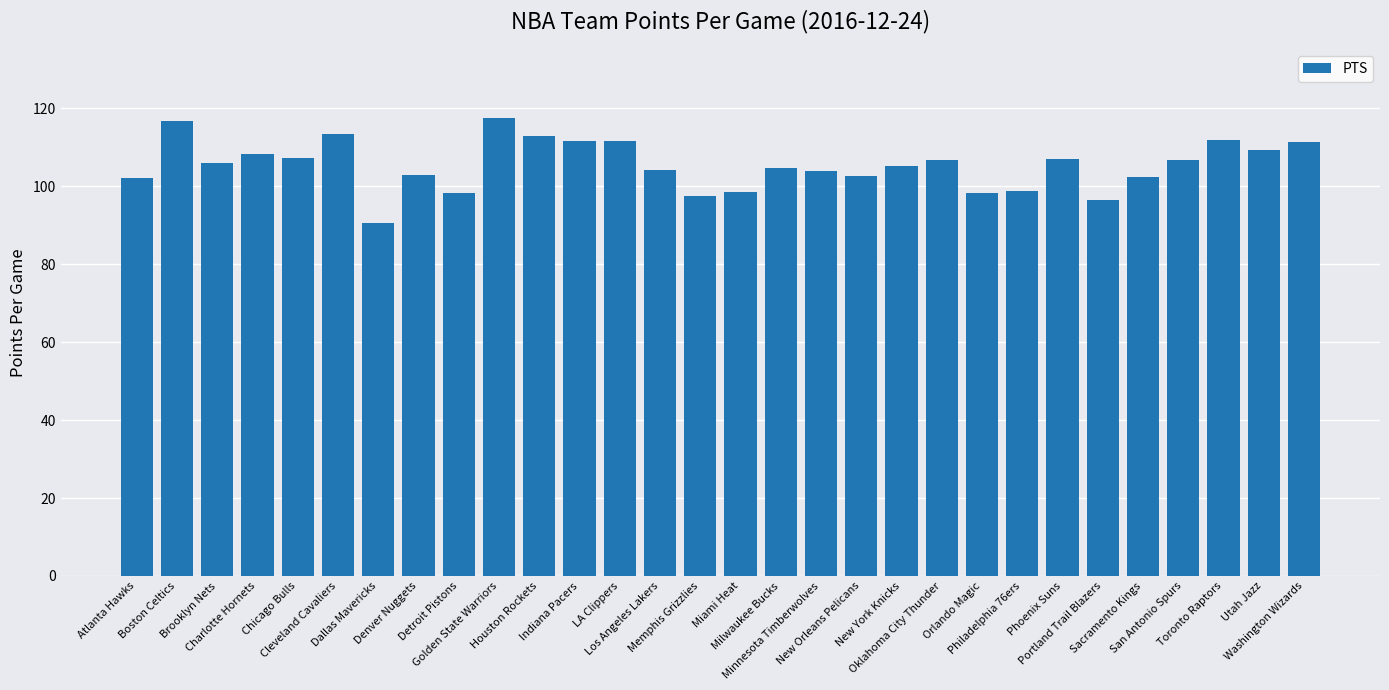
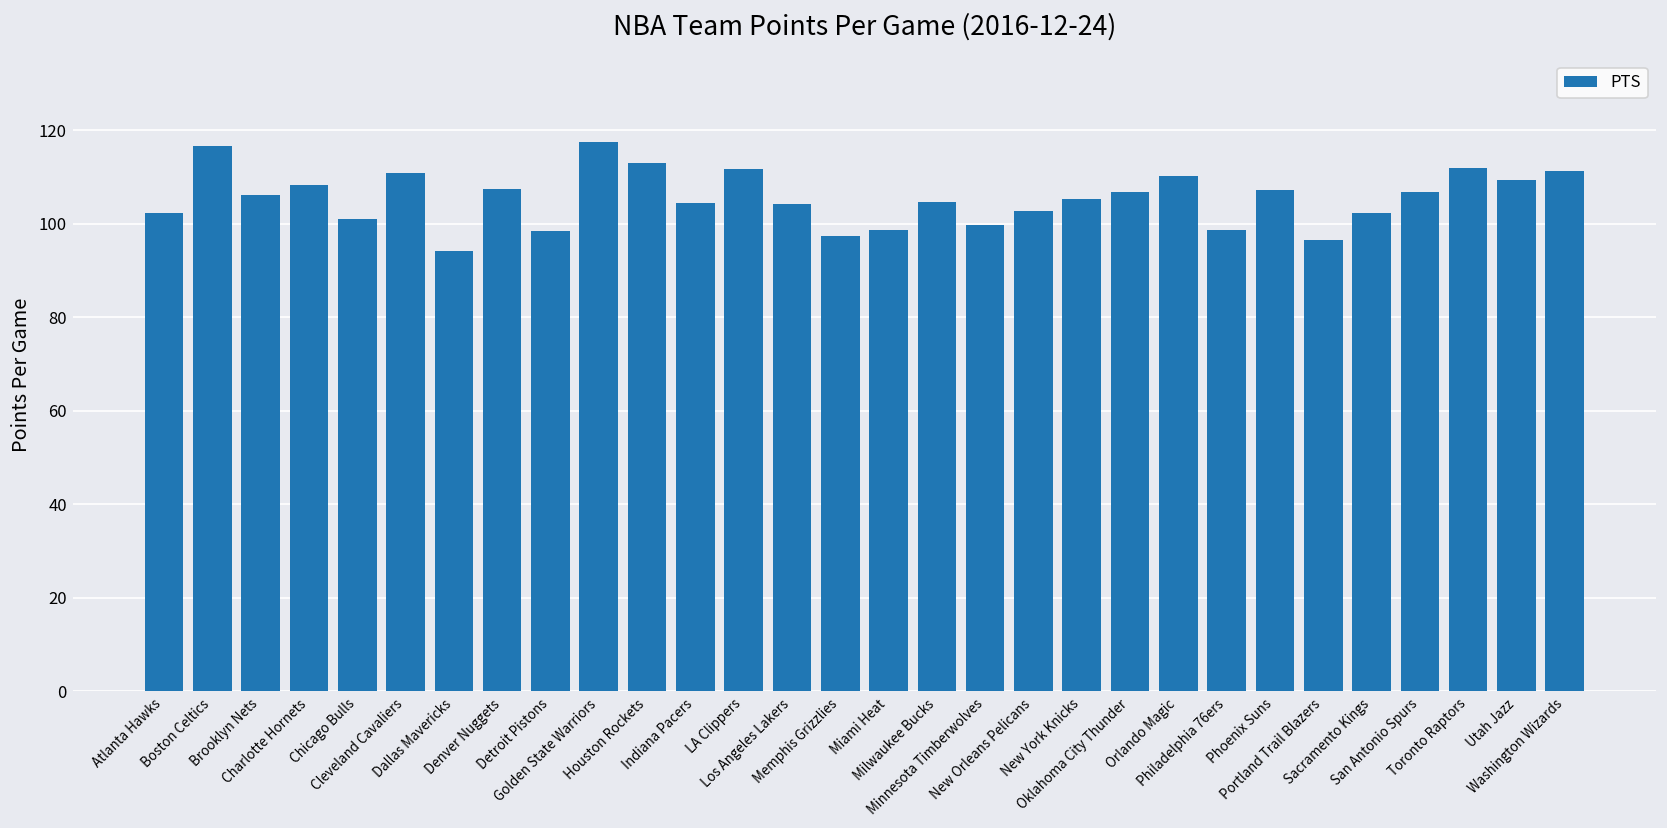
Chicago Bulls: 107 -> 101
Cleveland Cavaliers: 113 -> 111
Dallas Mavericks: 91 -> 94
Denver Nuggets: 103 -> 108
Indiana Pacers: 112 -> 105
Minnesota Timberwolves: 104 -> 100
Orlando Magic: 98 -> 110
